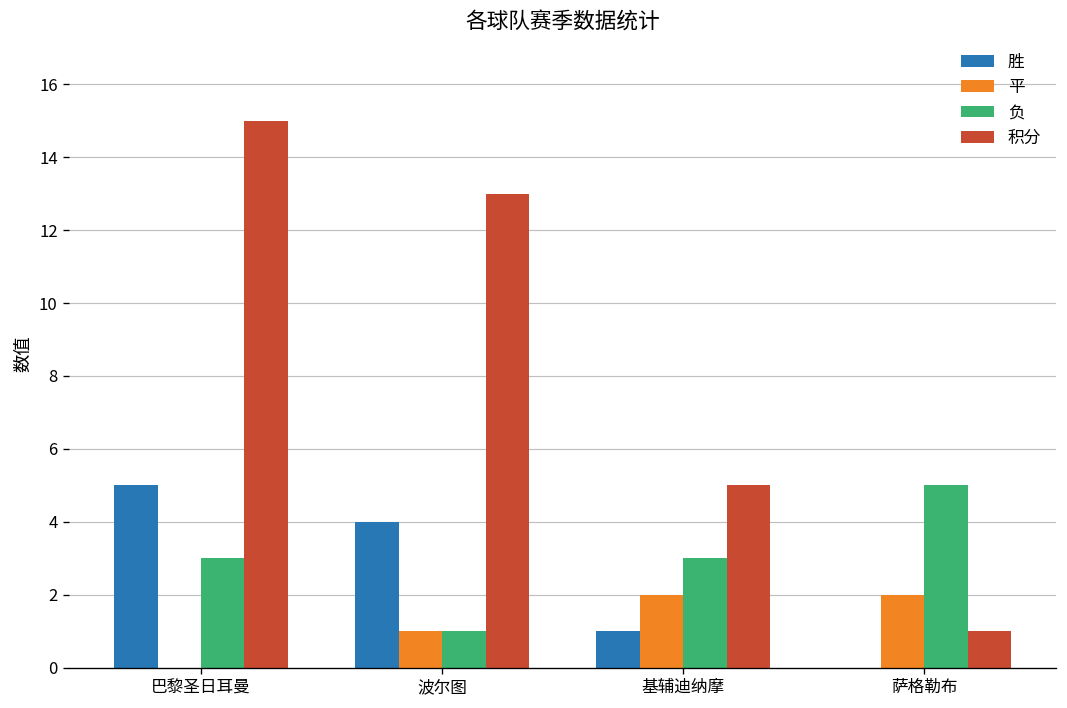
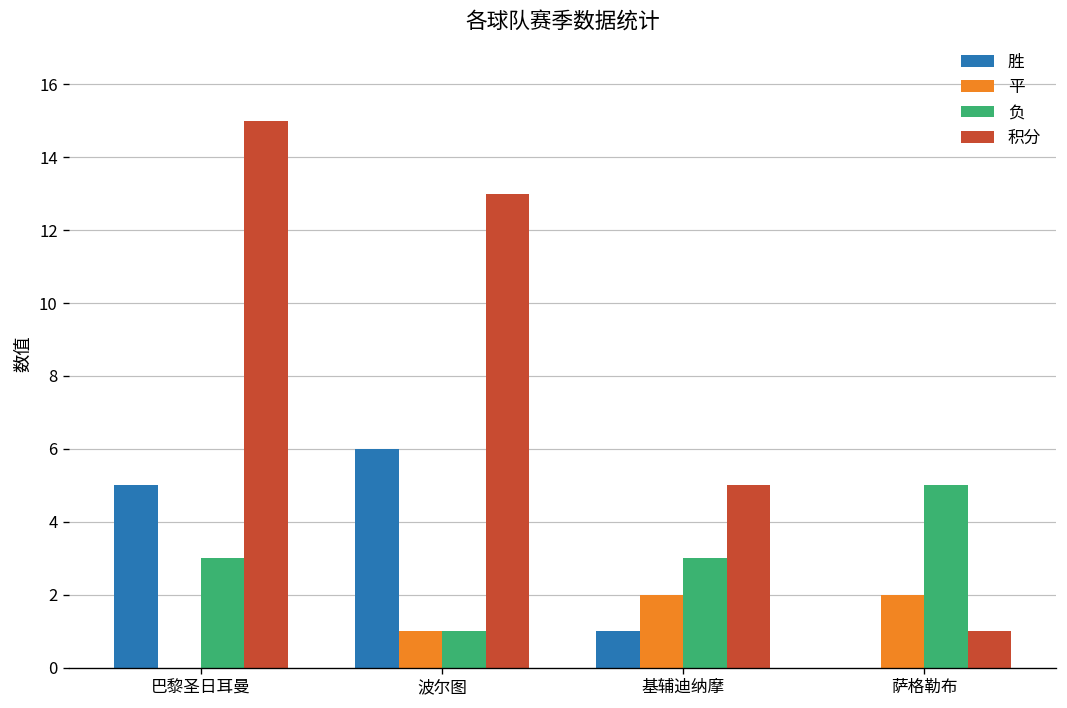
胜, 波尔图: 4 -> 6
